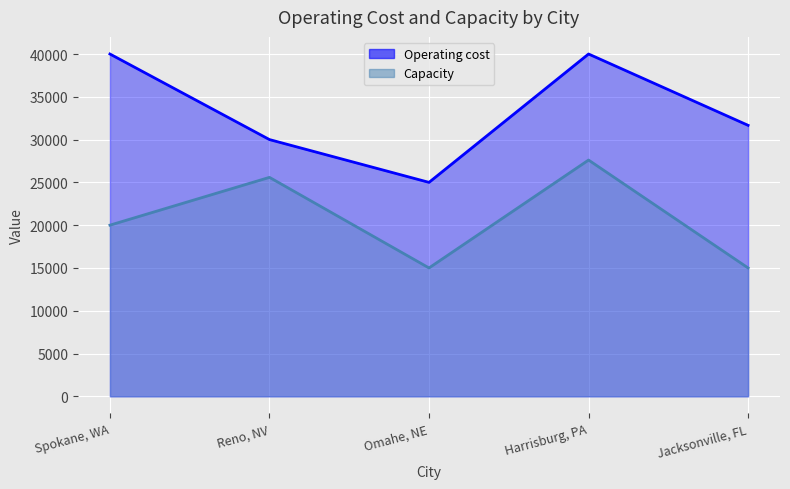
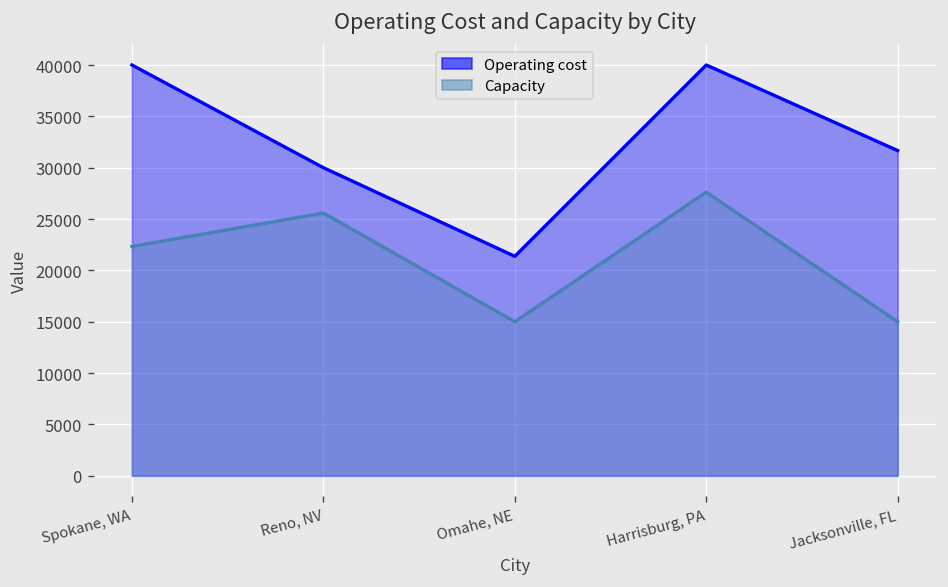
Capacity, Spokane, WA: 20000 -> 22000
Operating cost, Omahe, NE: 25000 -> 21000
